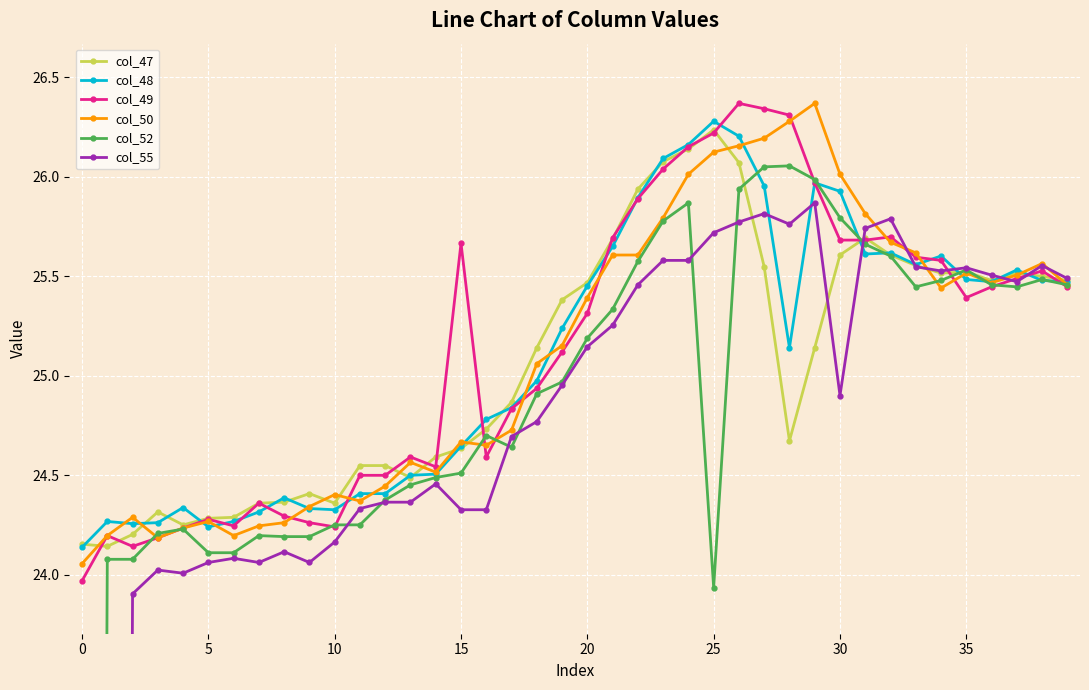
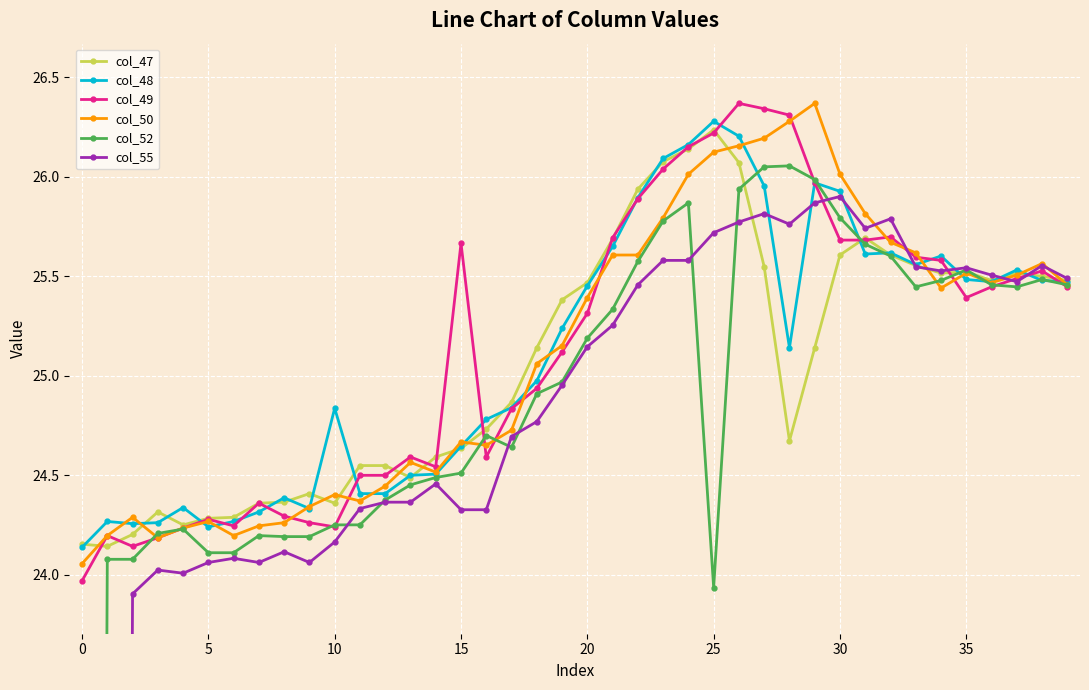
col_48, 10: 24.33 -> 24.84
col_55, 30: 24.9 -> 25.9
